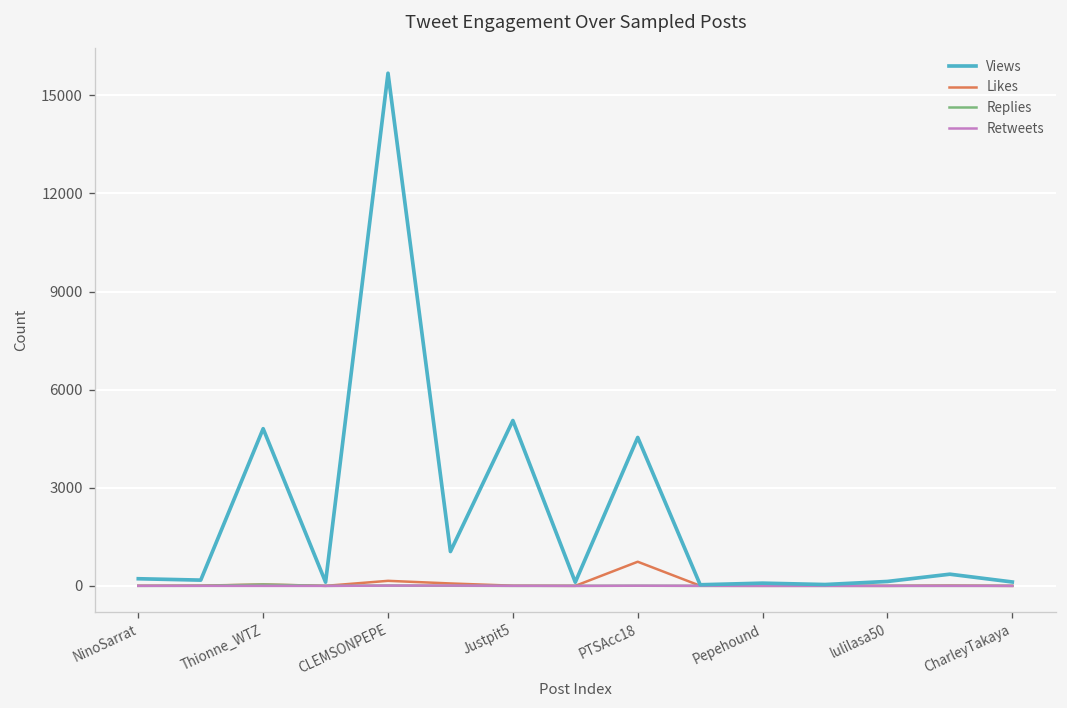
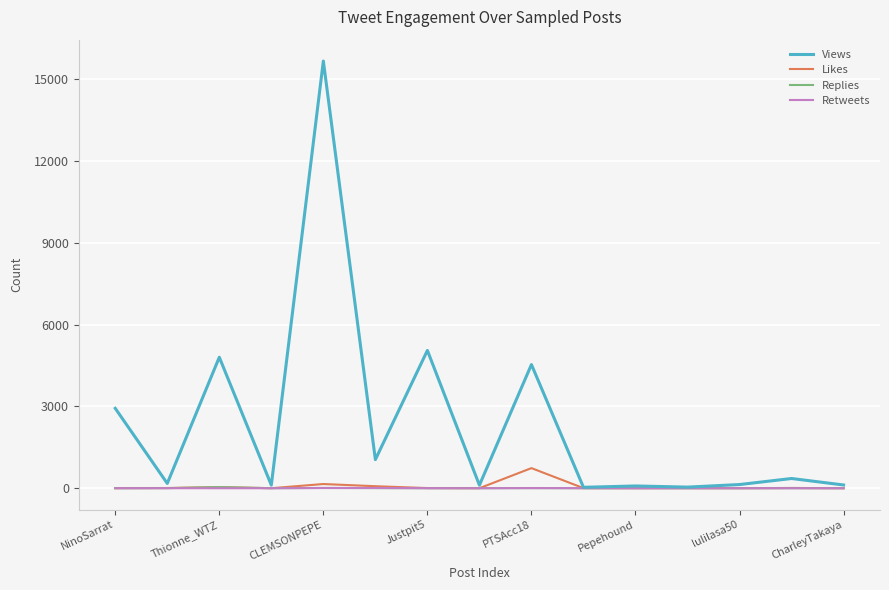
Views, NinoSarrat: 200 -> 2900
